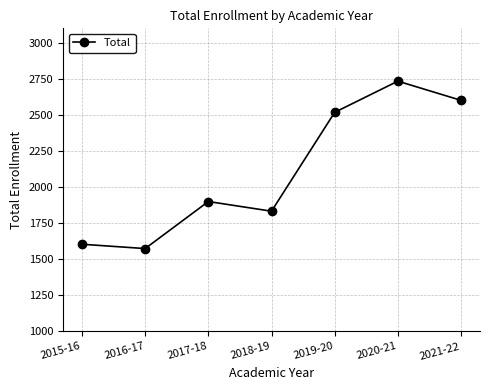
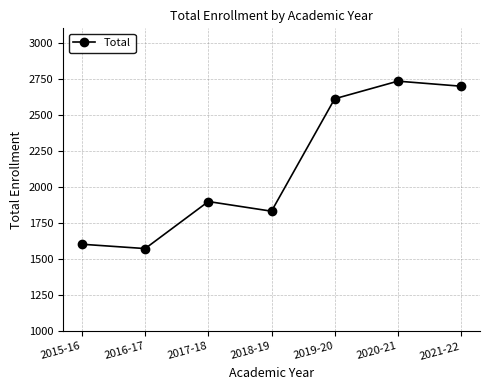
2019-20: 2520 -> 2610
2021-22: 2600 -> 2700
